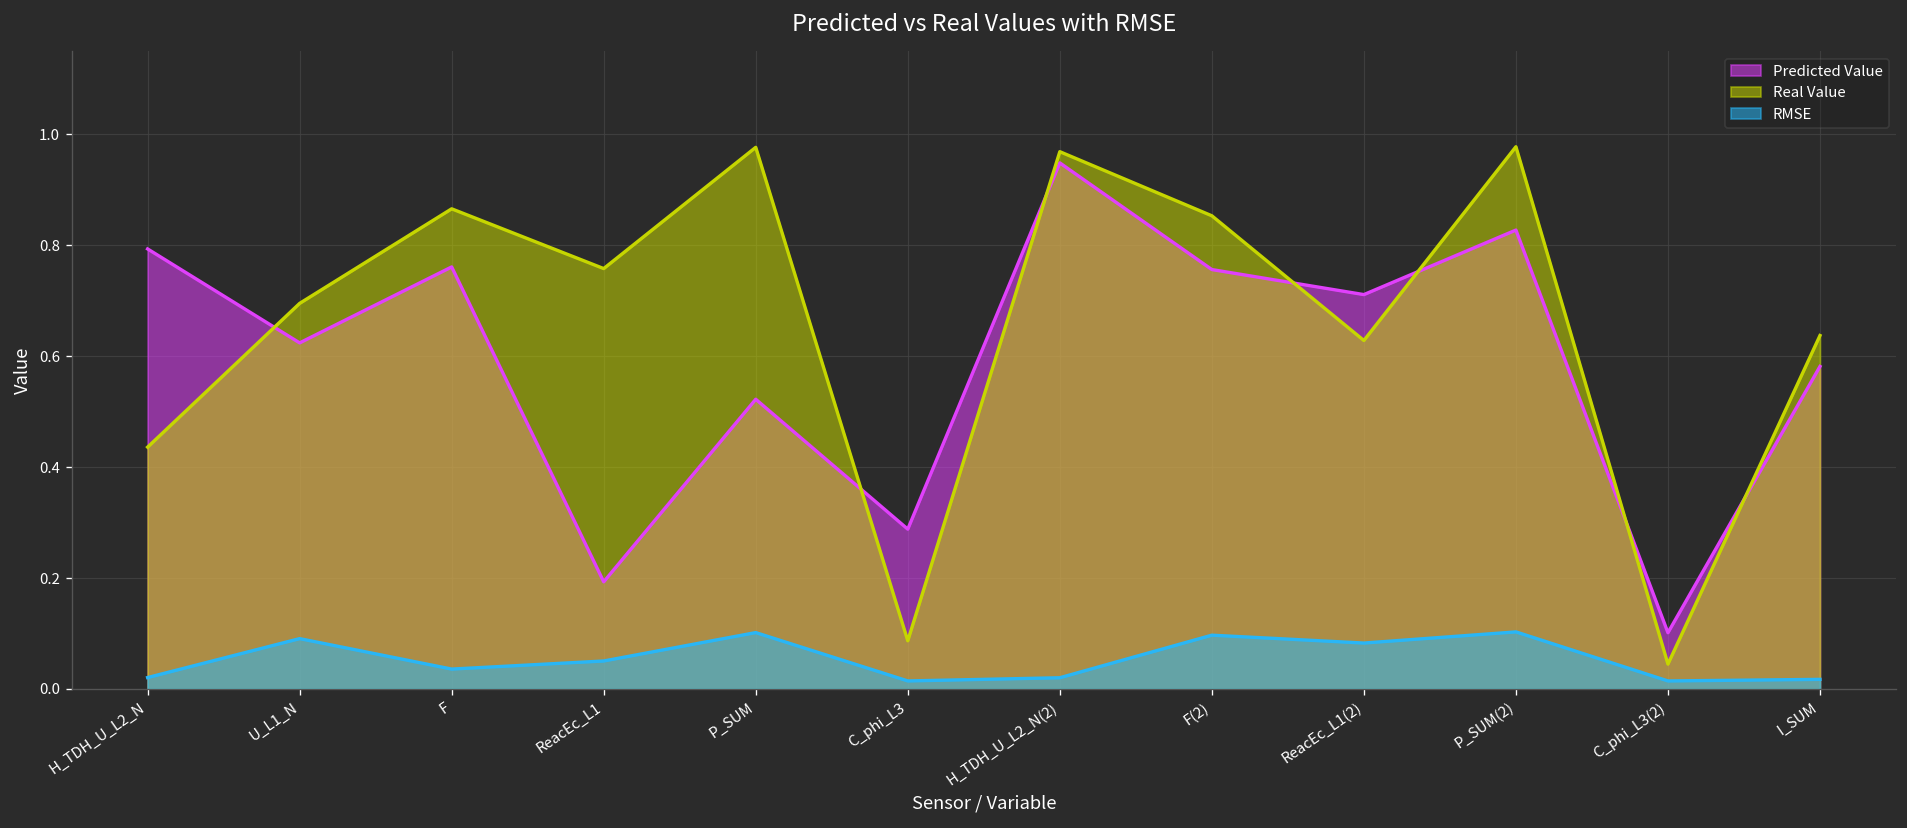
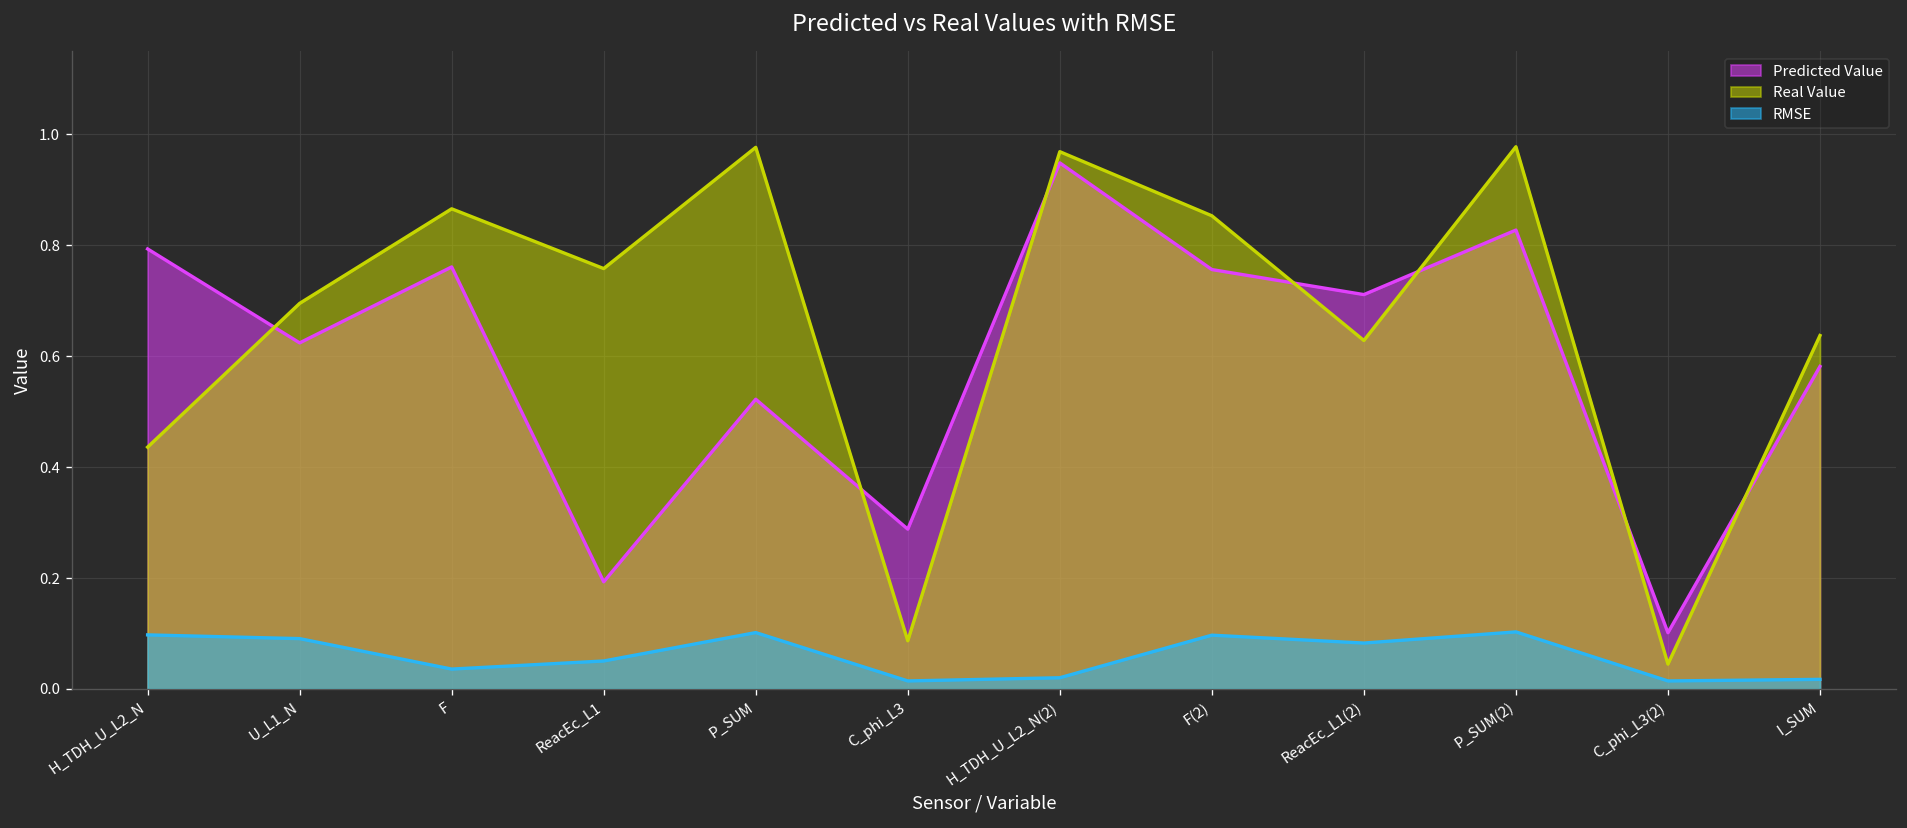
RMSE, H_TDH_U_L2_N: 0.02 -> 0.10
